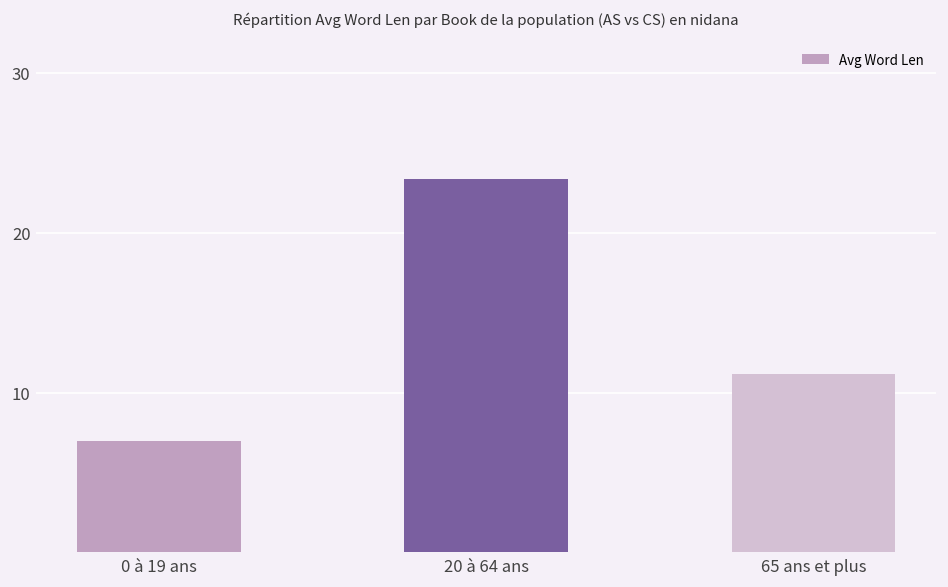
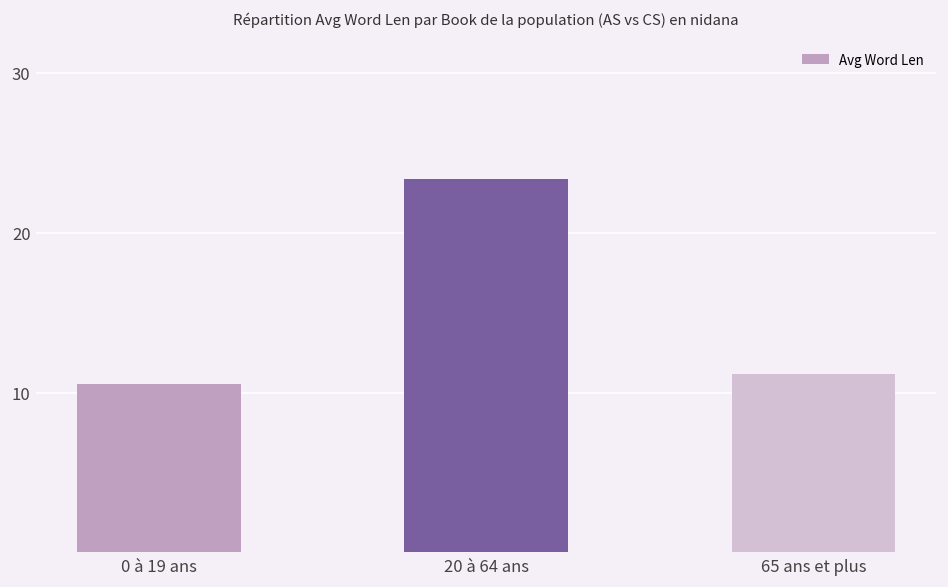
0 à 19 ans: 7.0 -> 10.5
